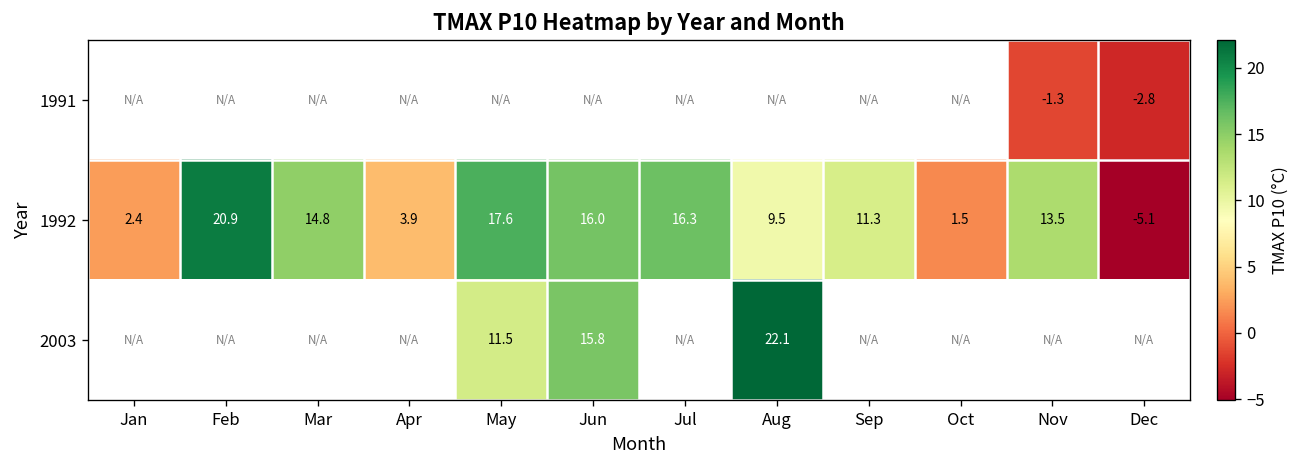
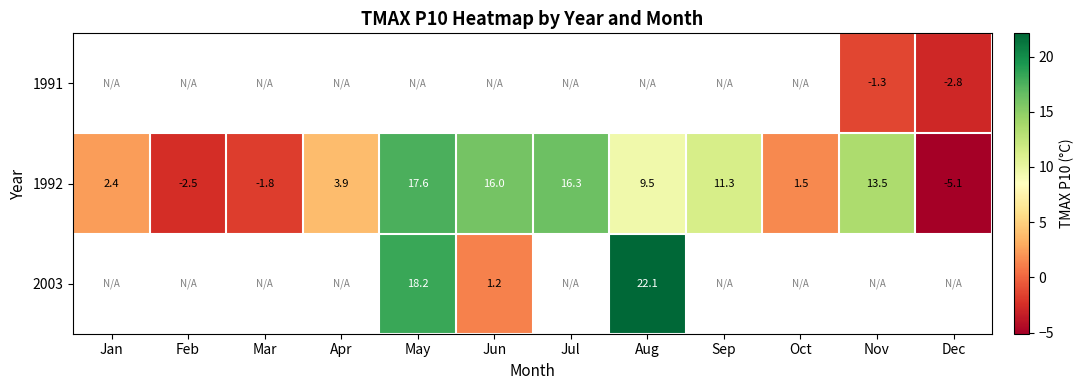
1992, Feb: 20.9 -> -2.5
1992, Mar: 14.8 -> -1.8
2003, May: 11.5 -> 18.2
2003, Jun: 15.8 -> 1.2
